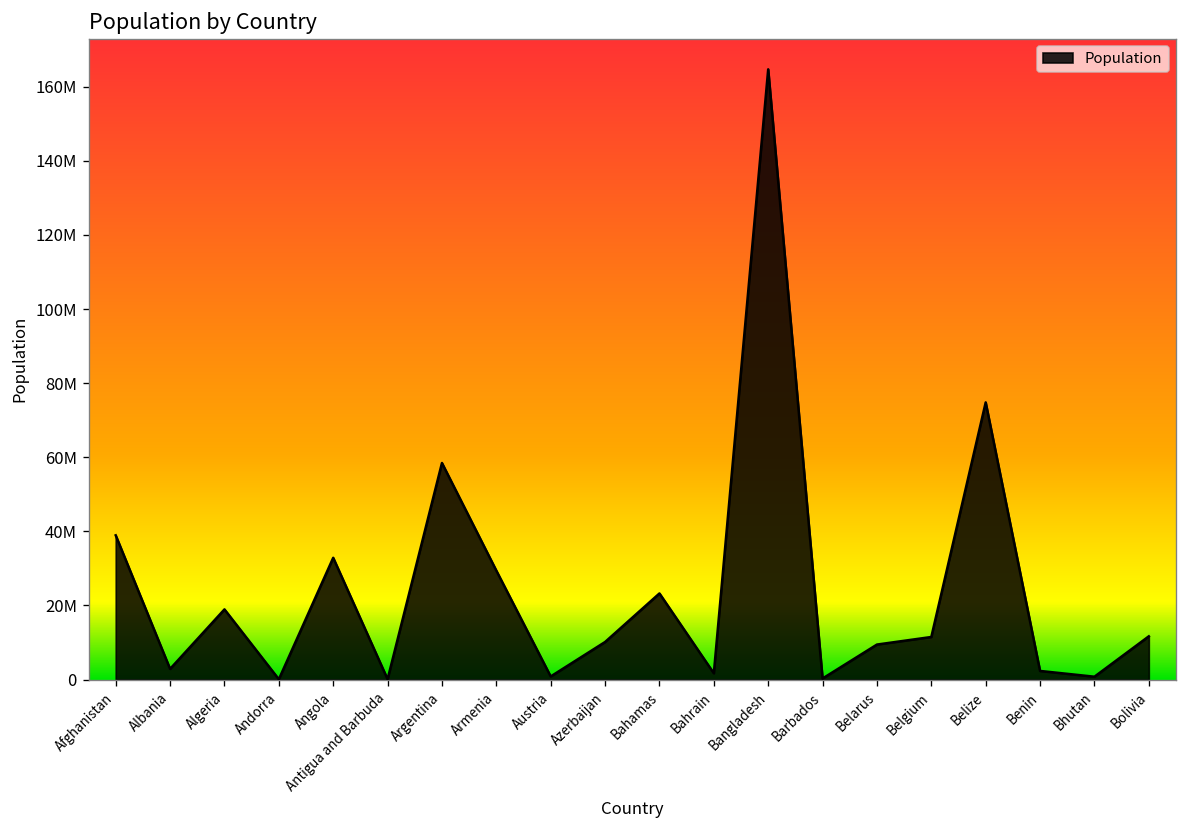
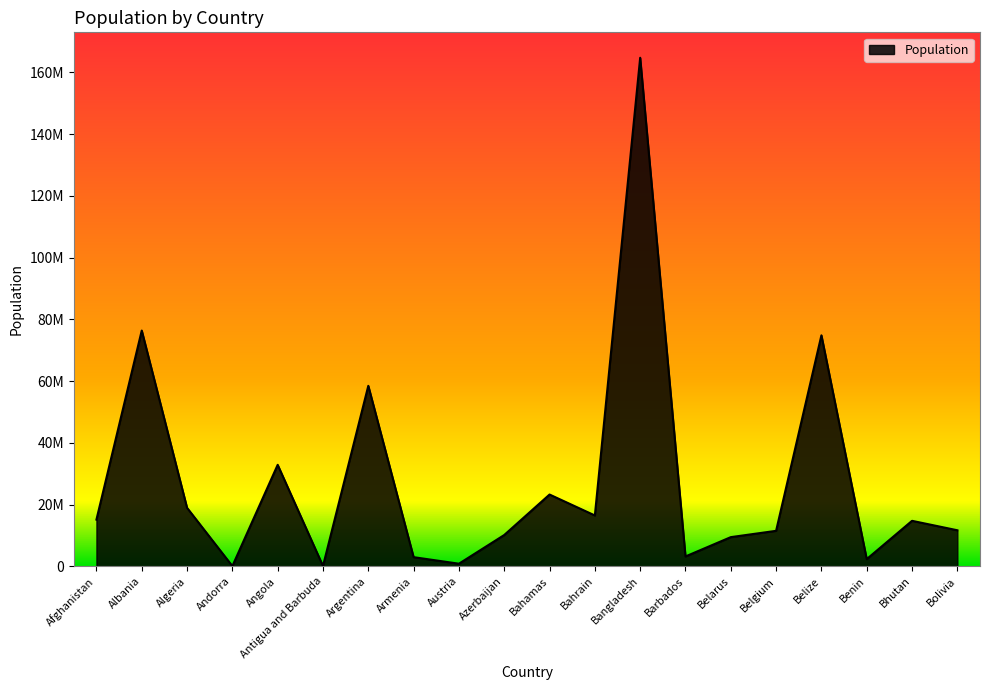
Afghanistan: 39000000 -> 15000000
Albania: 3000000 -> 76000000
Armenia: 29000000 -> 3000000
Bahrain: 2000000 -> 16000000
Barbados: 0 -> 3000000
Bhutan: 1000000 -> 15000000
